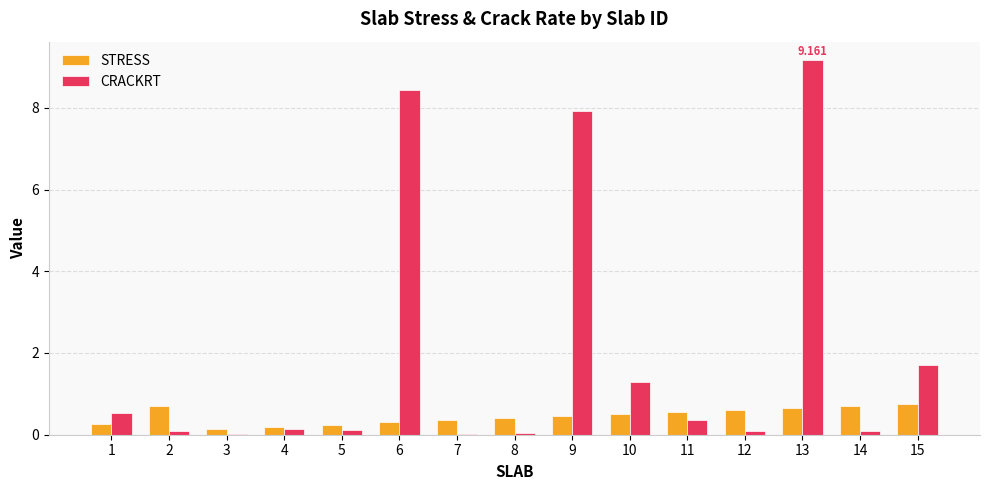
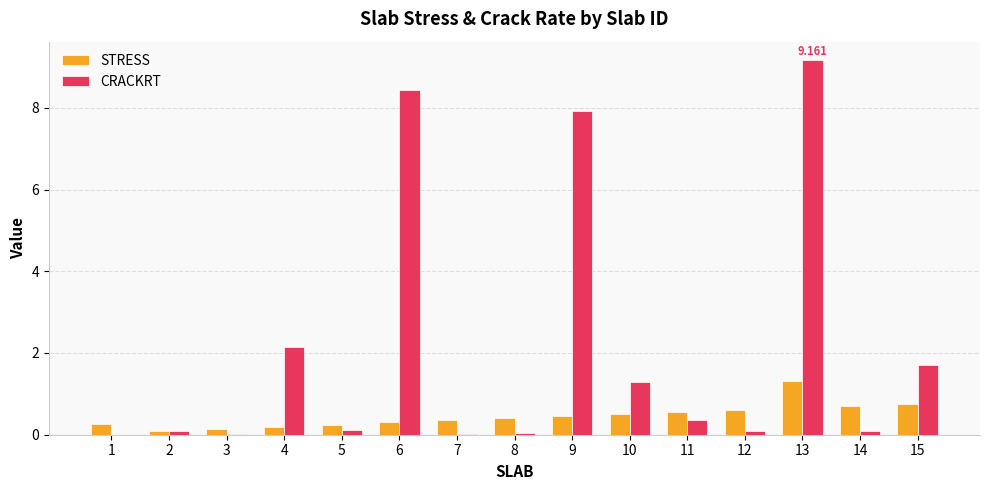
CRACKRT, 1: 0.5 -> 0.0
STRESS, 2: 0.7 -> 0.1
CRACKRT, 4: 0.2 -> 2.1
STRESS, 13: 0.7 -> 1.3
